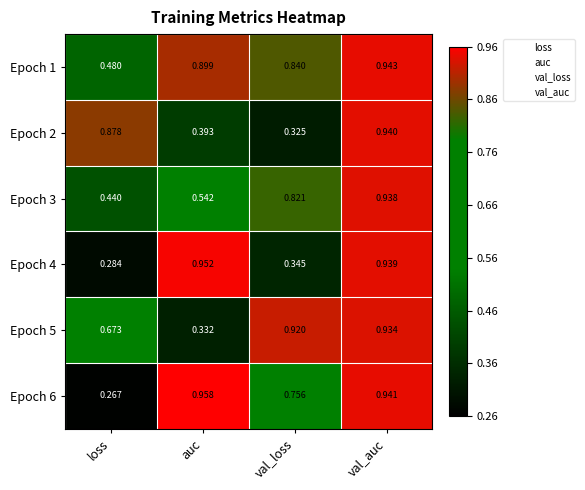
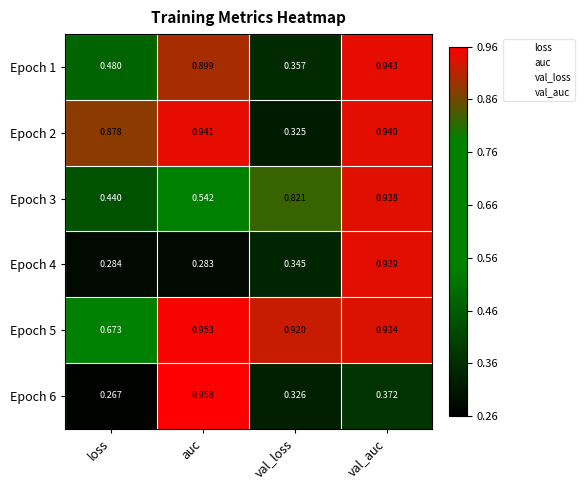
Epoch 1, val_loss: 0.840 -> 0.357
Epoch 2, auc: 0.393 -> 0.941
Epoch 4, auc: 0.952 -> 0.283
Epoch 5, auc: 0.332 -> 0.953
Epoch 6, val_loss: 0.756 -> 0.326
Epoch 6, val_auc: 0.941 -> 0.372
